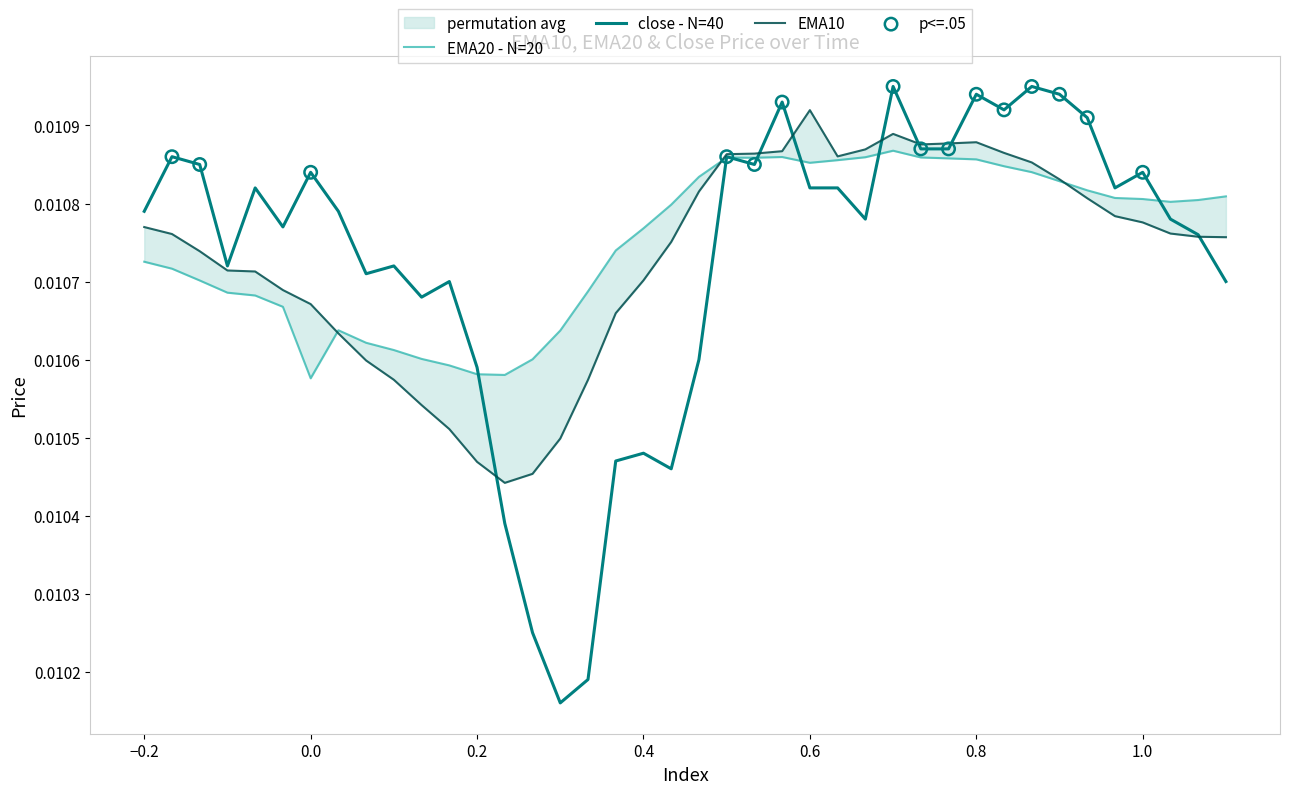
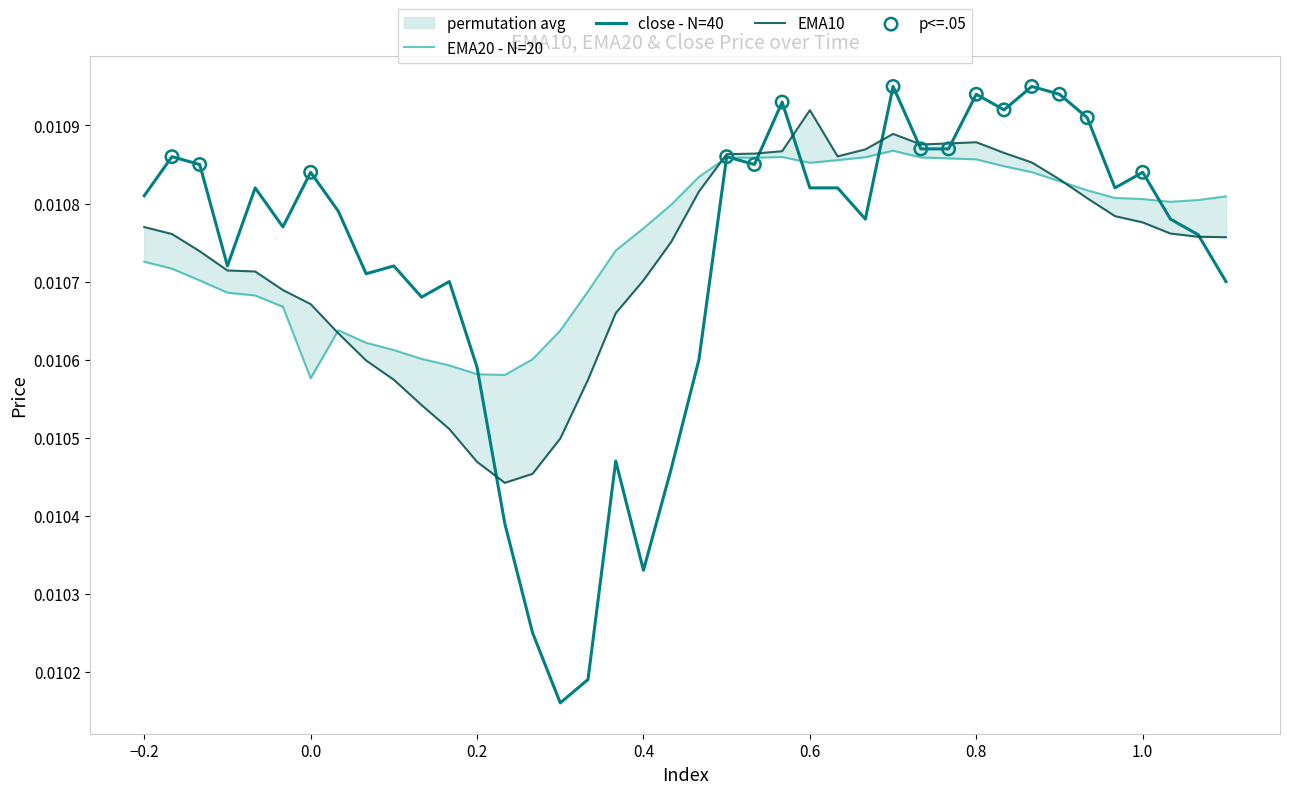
close - N=40, −0.2: 0.01079 -> 0.01081
close - N=40, 0.4: 0.01048 -> 0.01033
